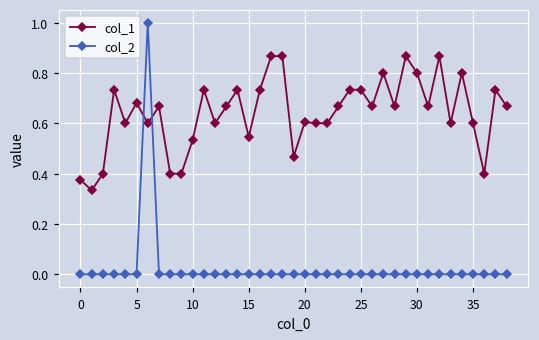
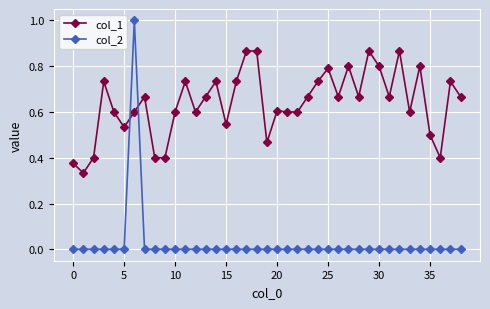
col_1, 5: 0.68 -> 0.53
col_1, 10: 0.53 -> 0.60
col_1, 25: 0.73 -> 0.79
col_1, 35: 0.6 -> 0.5
